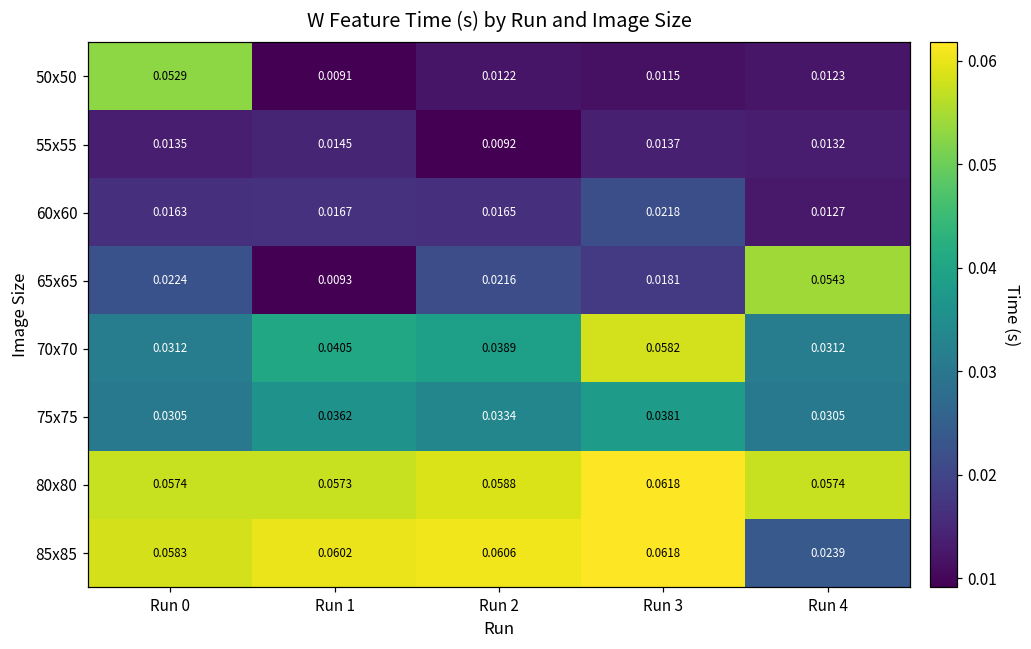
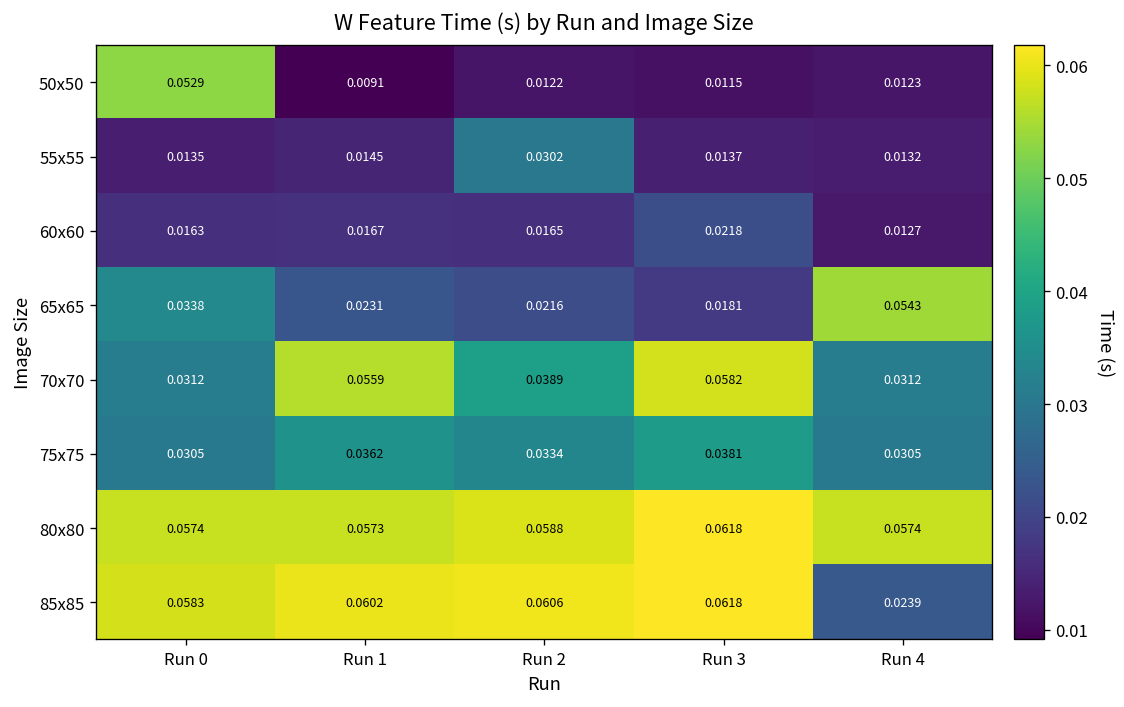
55x55, Run 2: 0.0092 -> 0.0302
65x65, Run 0: 0.0224 -> 0.0338
65x65, Run 1: 0.0093 -> 0.0231
70x70, Run 1: 0.0405 -> 0.0559
